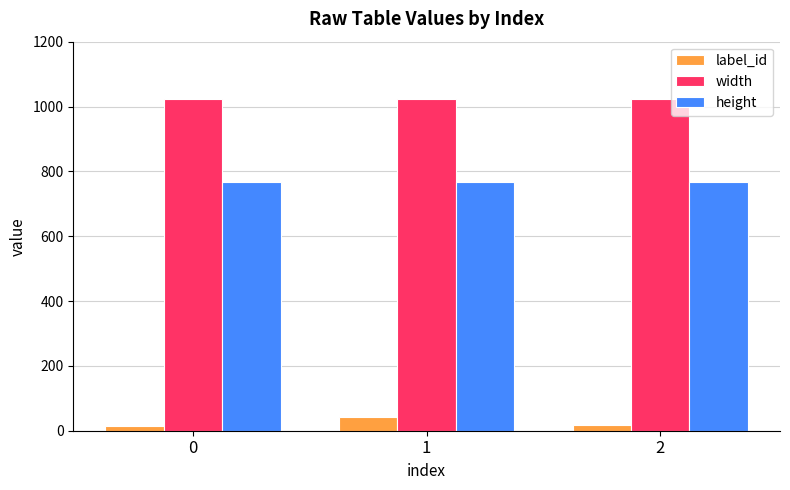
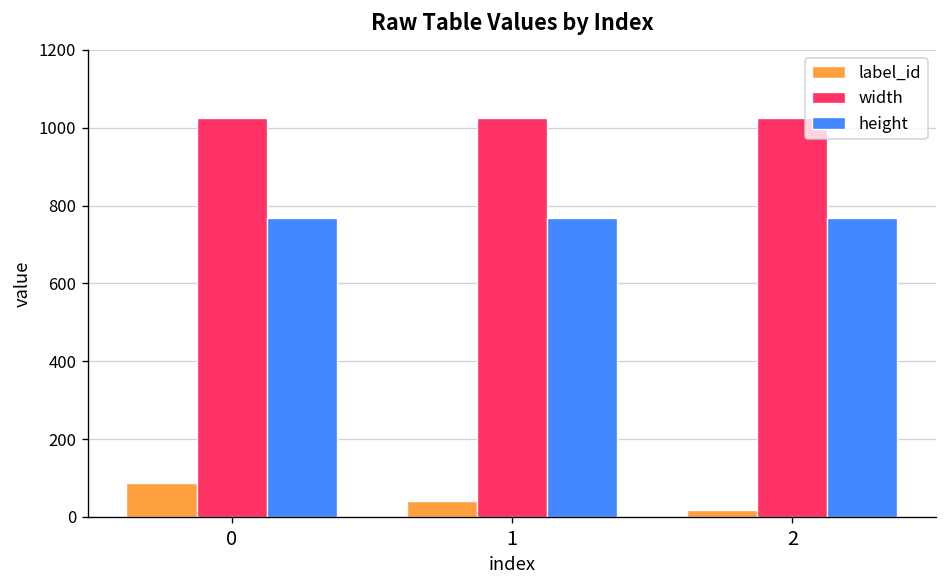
label_id, 0: 20 -> 90
